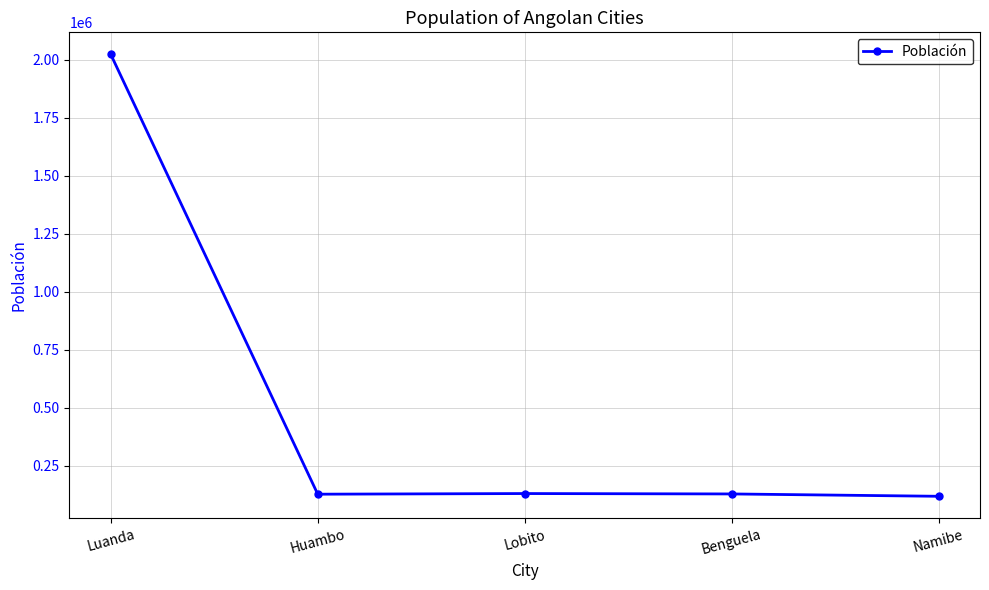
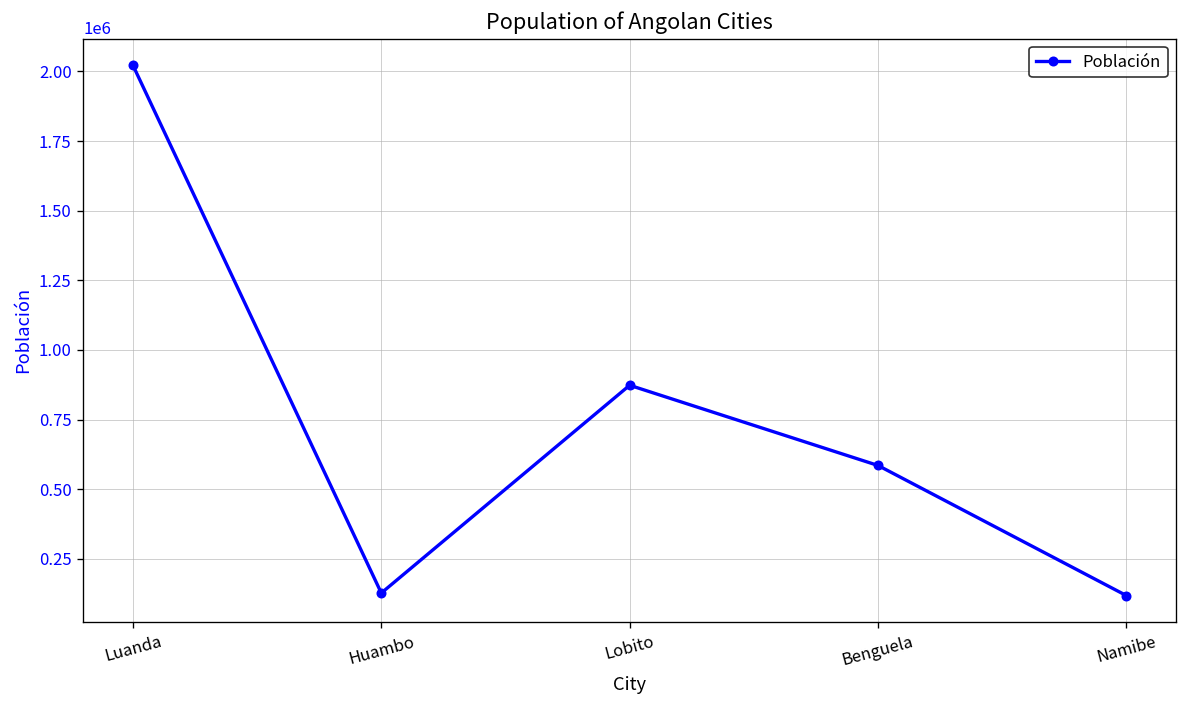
Lobito: 130000 -> 870000
Benguela: 130000 -> 590000
